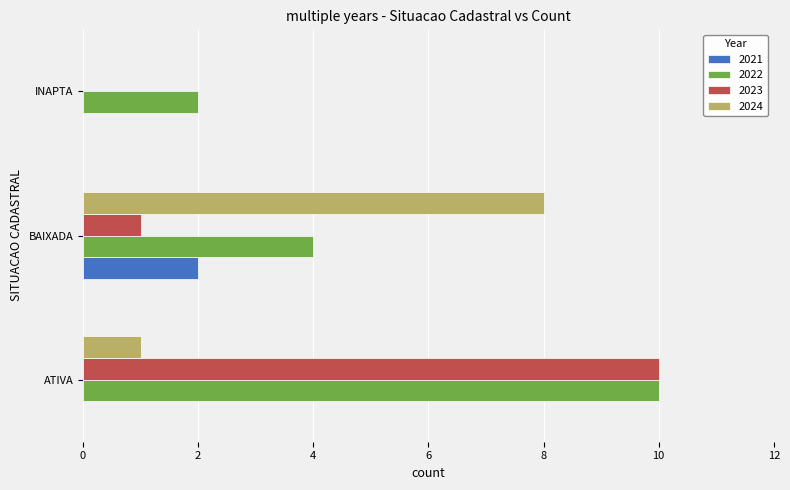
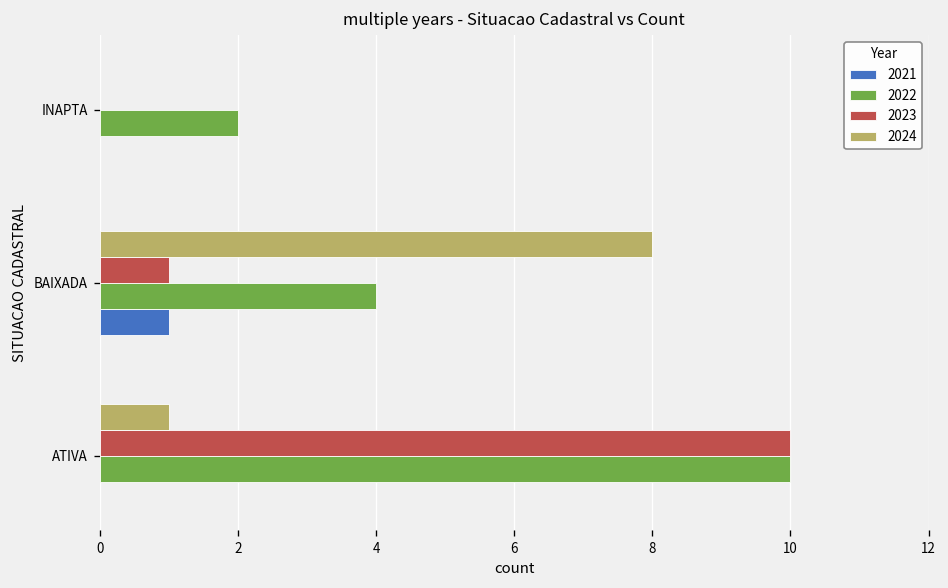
2021, BAIXADA: 2 -> 1
